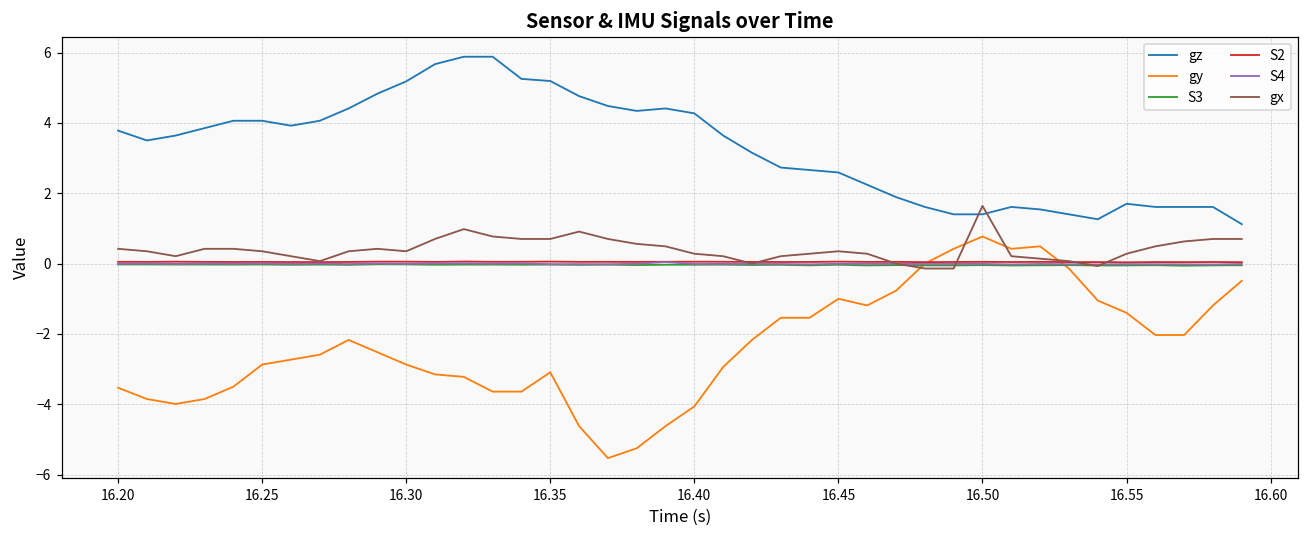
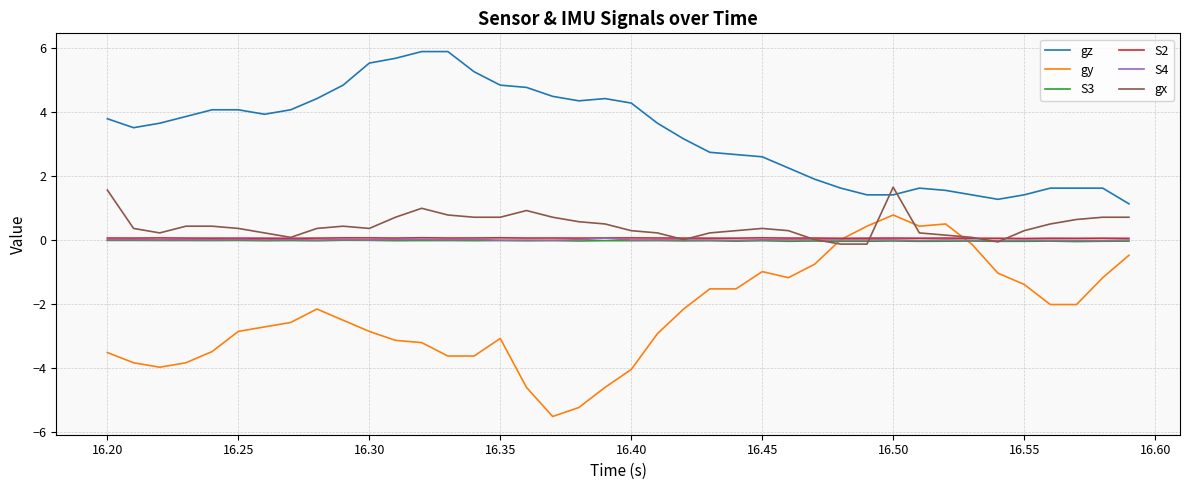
gx, 16.20: 0.4 -> 1.6
gz, 16.30: 5.2 -> 5.5
gz, 16.35: 5.2 -> 4.8
gz, 16.55: 1.7 -> 1.4
